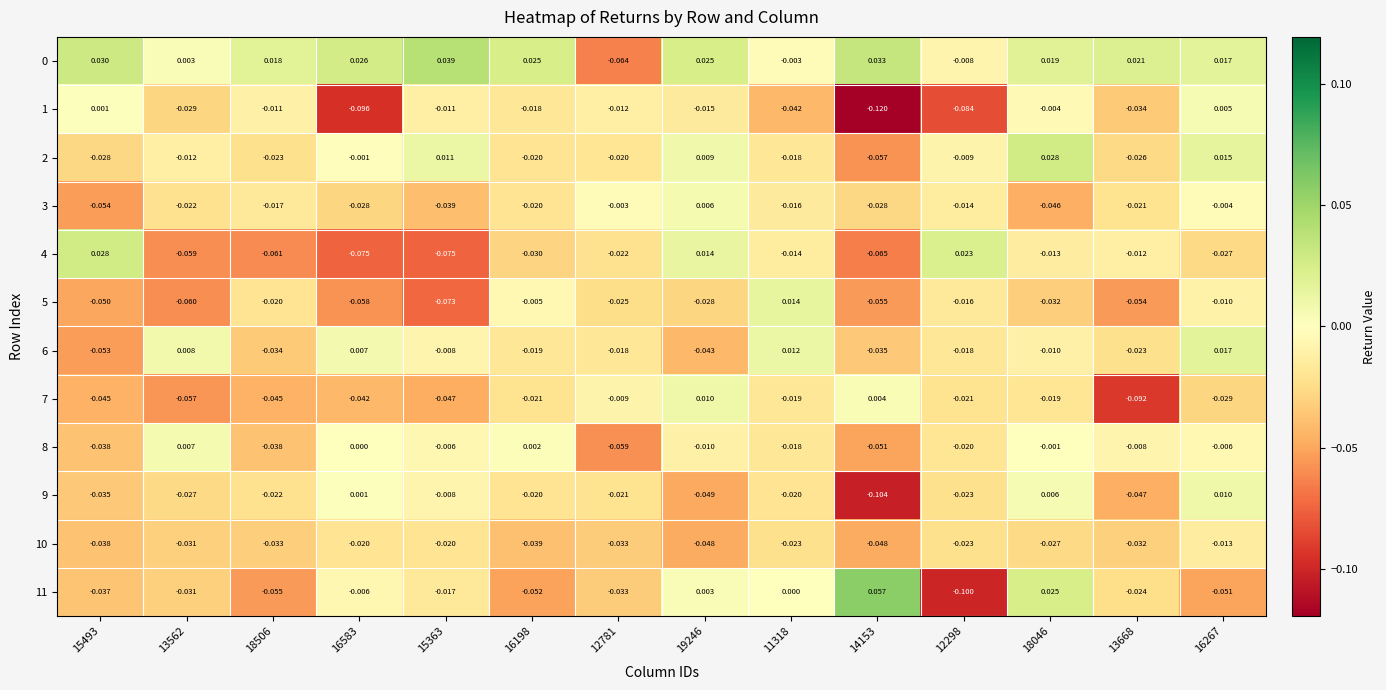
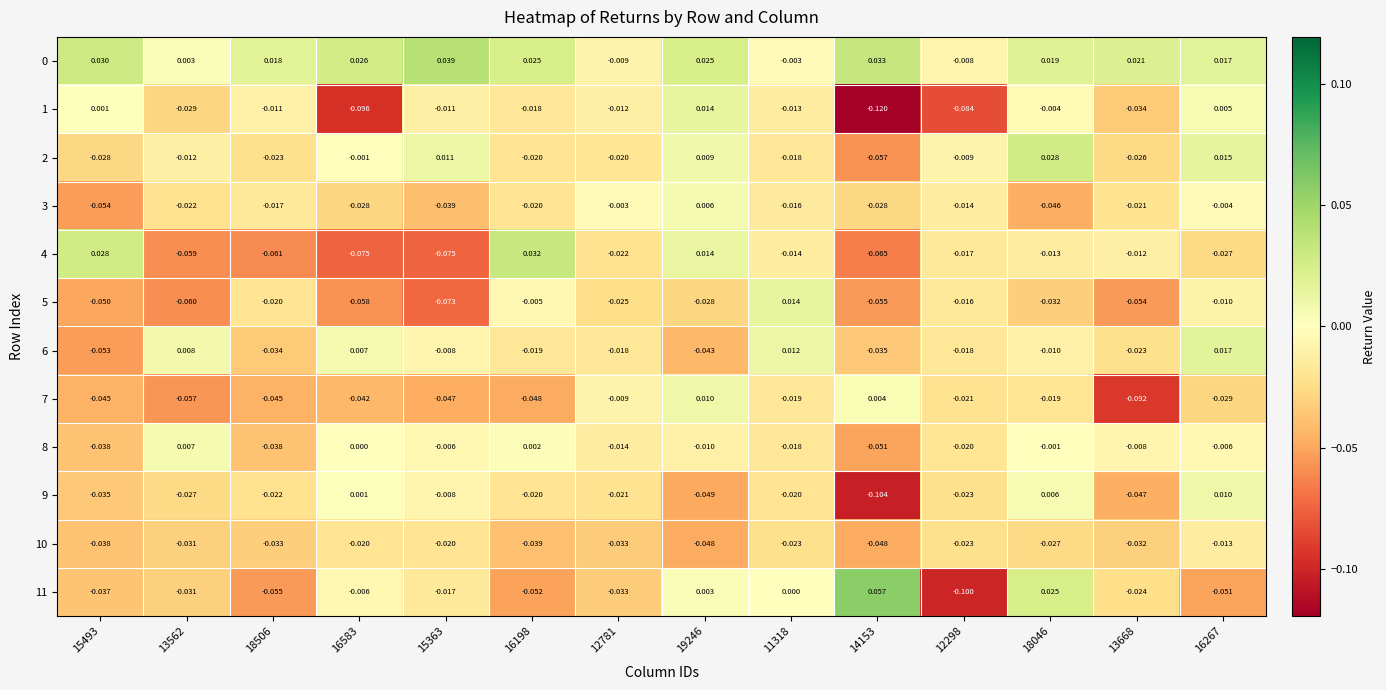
0, 12781: -0.064 -> -0.009
1, 19246: -0.015 -> 0.014
1, 11318: -0.042 -> -0.013
4, 16198: -0.030 -> 0.032
4, 12298: 0.023 -> -0.017
7, 16198: -0.021 -> -0.048
8, 12781: -0.059 -> -0.014
